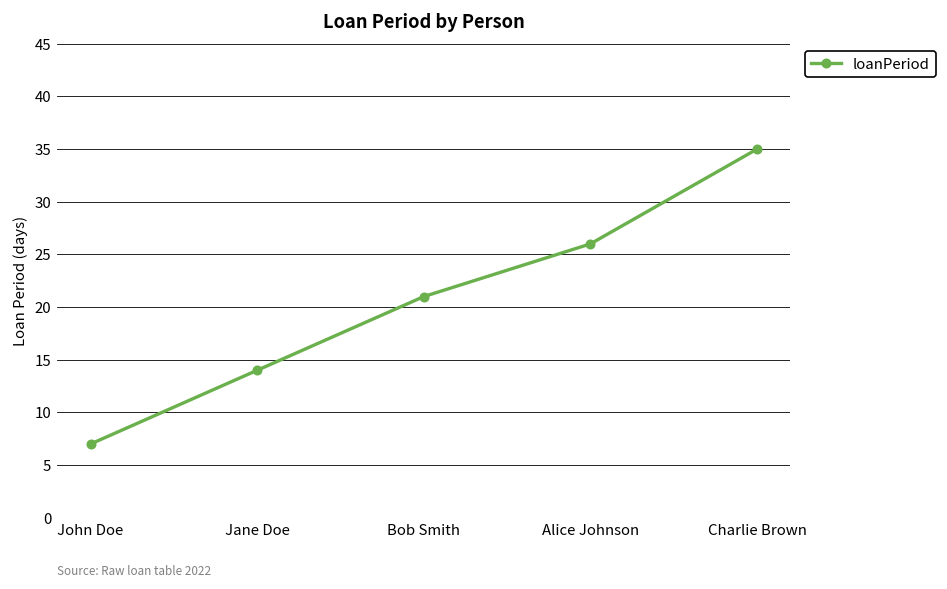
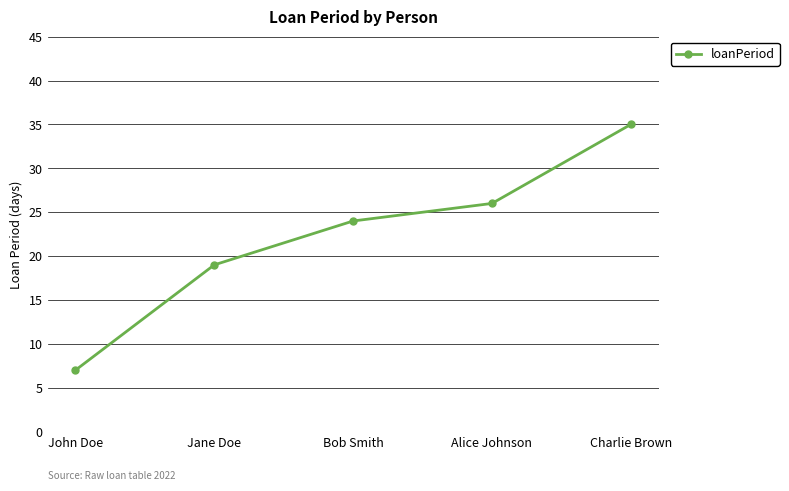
Jane Doe: 14 -> 19
Bob Smith: 21 -> 24
